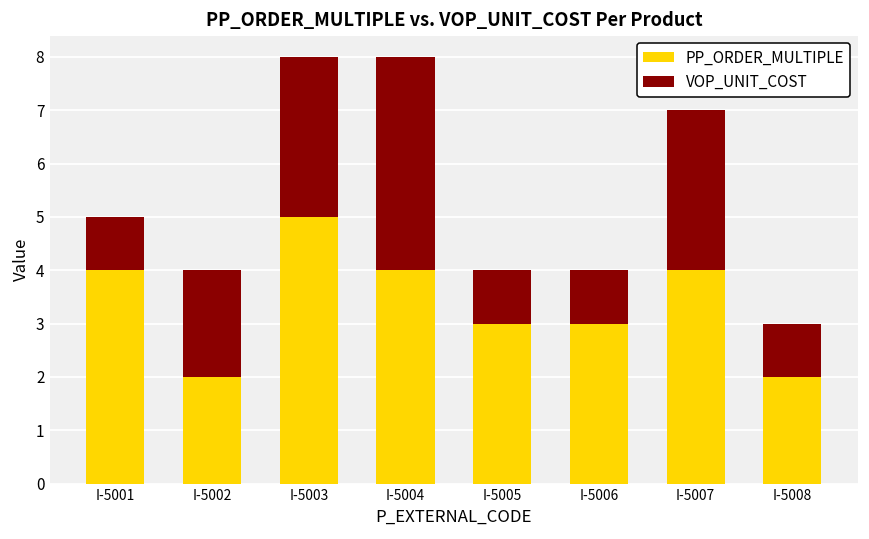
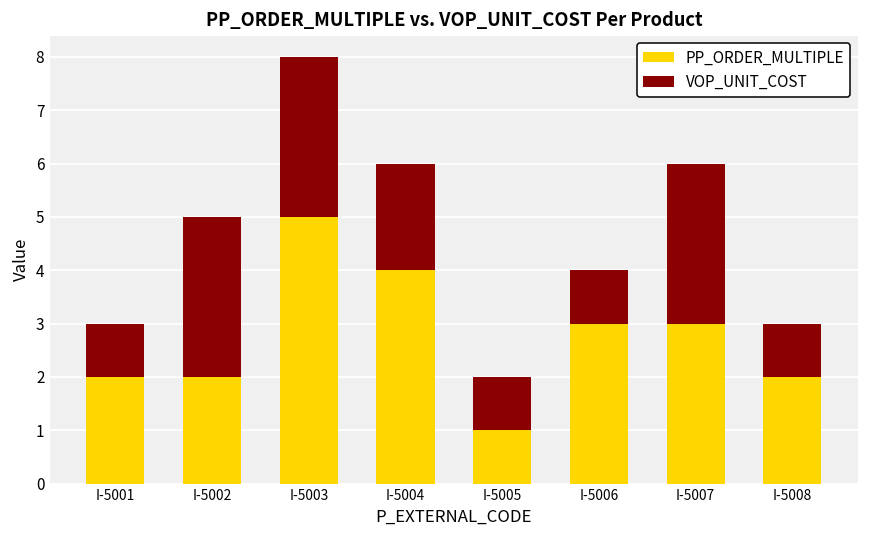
PP_ORDER_MULTIPLE, I-5001: 4 -> 2
VOP_UNIT_COST, I-5002: 2 -> 3
VOP_UNIT_COST, I-5004: 4 -> 2
PP_ORDER_MULTIPLE, I-5005: 3 -> 1
PP_ORDER_MULTIPLE, I-5007: 4 -> 3
